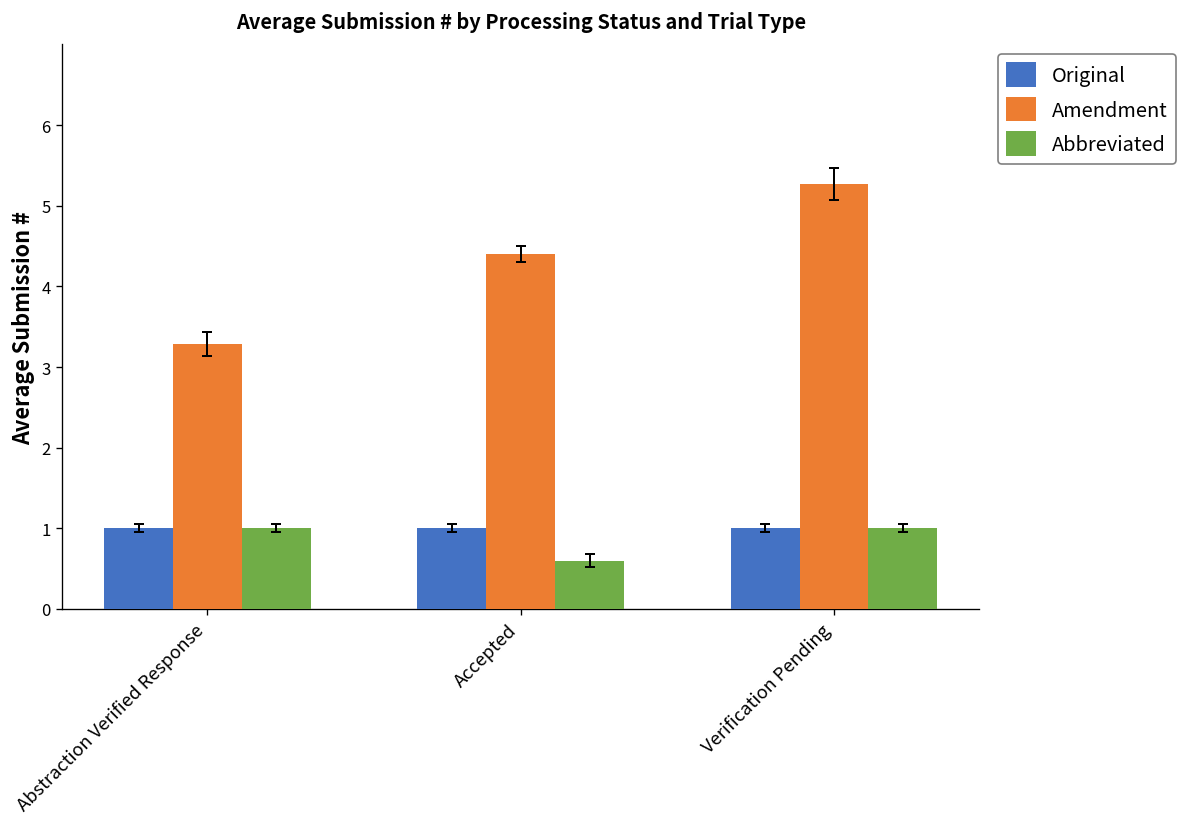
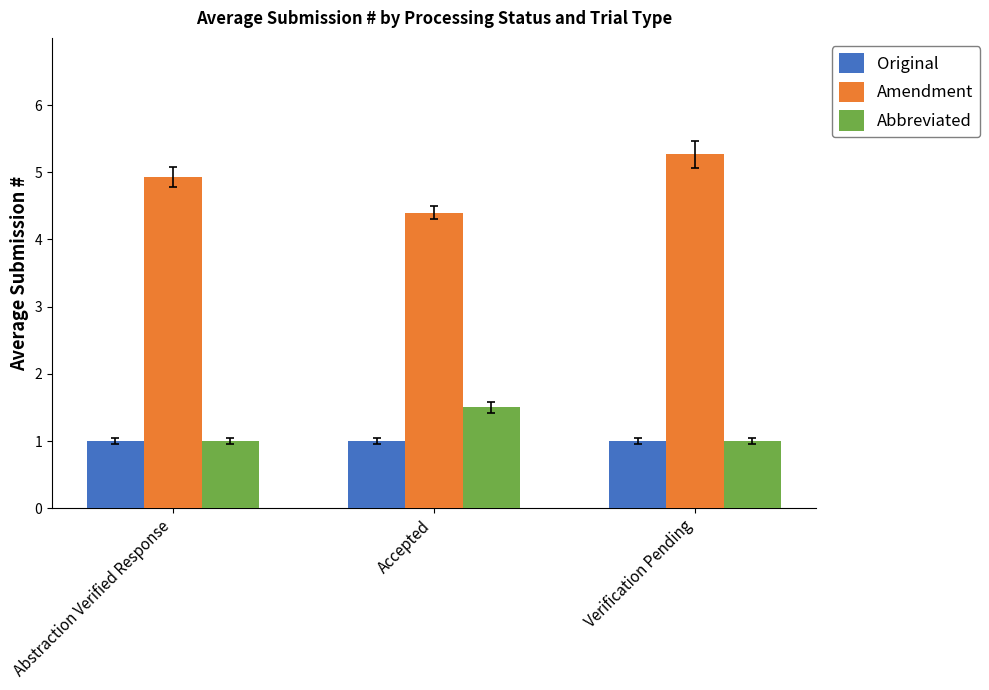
Amendment, Abstraction Verified Response: 3.3 -> 4.9
Abbreviated, Accepted: 0.6 -> 1.5
